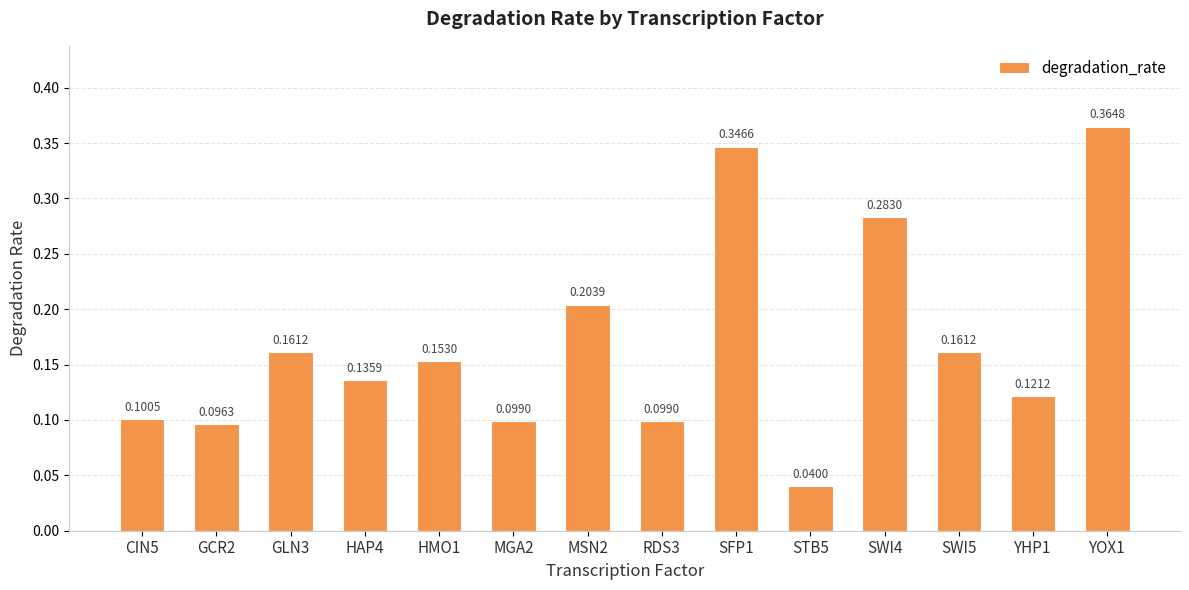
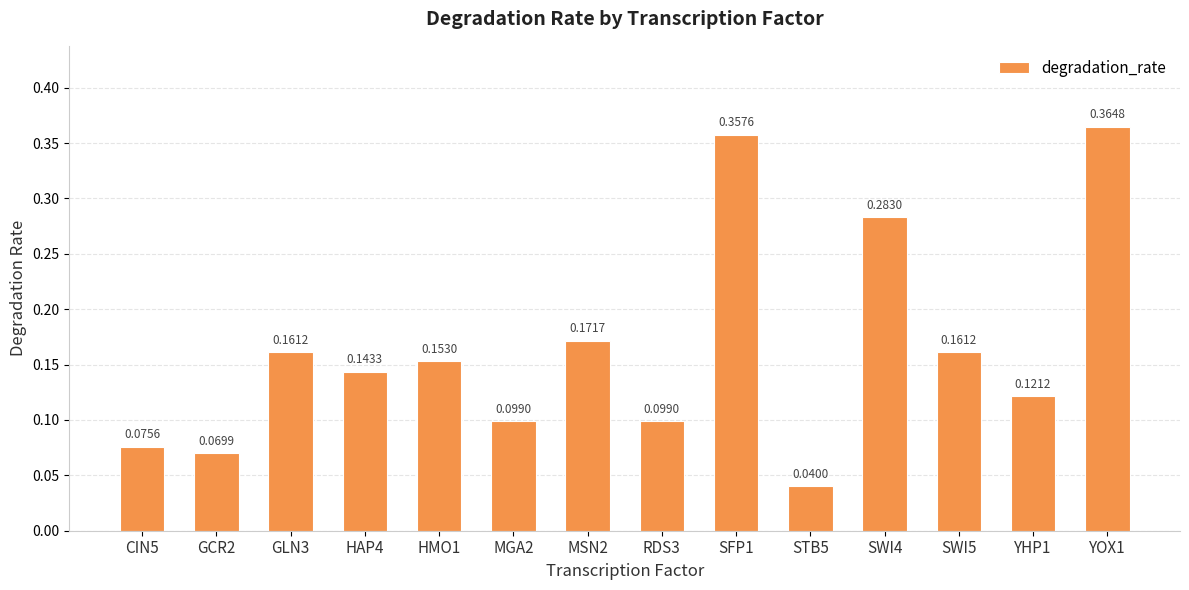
CIN5: 0.1005 -> 0.0756
GCR2: 0.0963 -> 0.0699
HAP4: 0.1359 -> 0.1433
MSN2: 0.2039 -> 0.1717
SFP1: 0.3466 -> 0.3576
